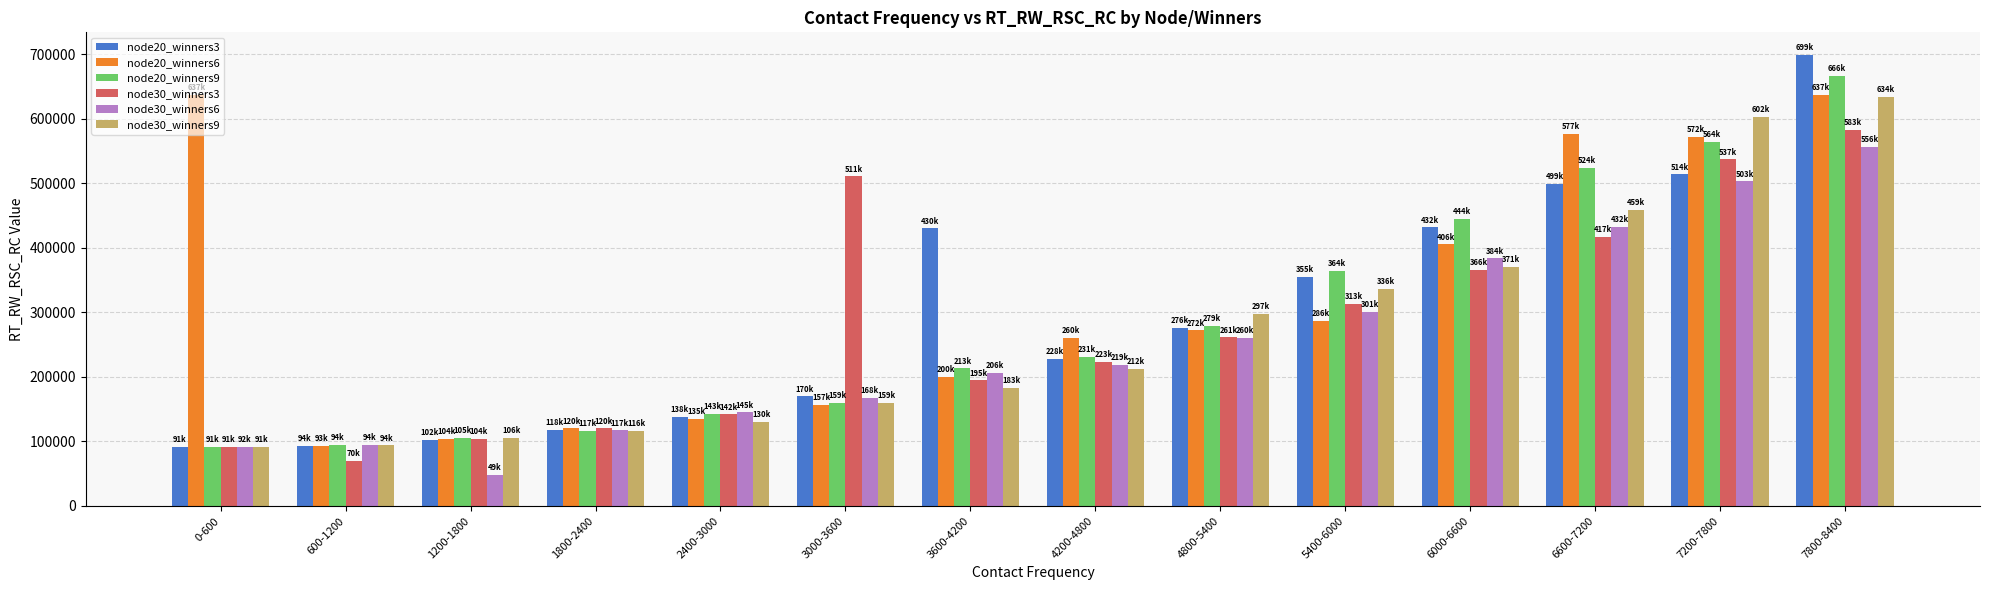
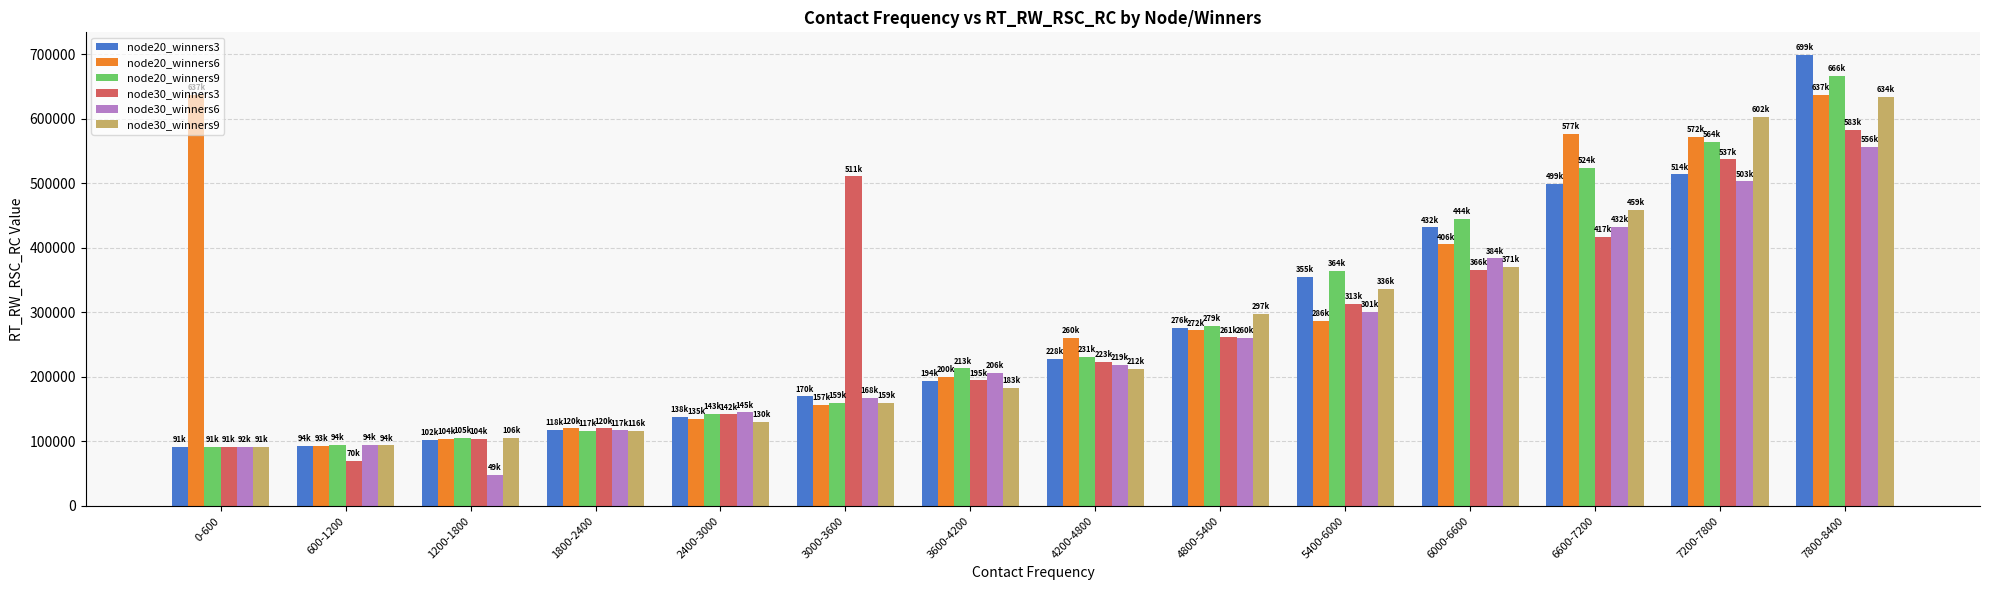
node20_winners3, 3600-4200: 430k -> 194k
